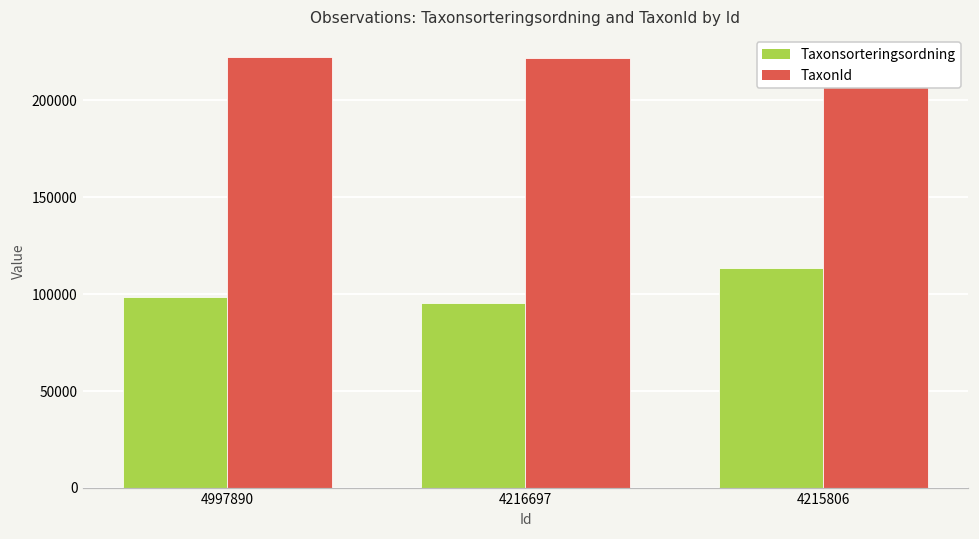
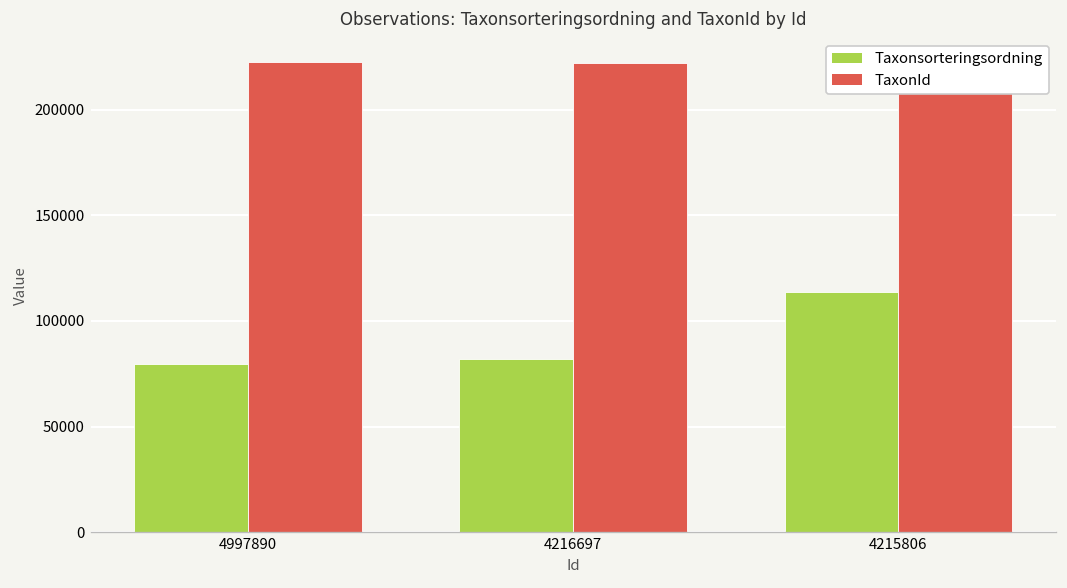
Taxonsorteringsordning, 4997890: 99000 -> 80000
Taxonsorteringsordning, 4216697: 96000 -> 82000
